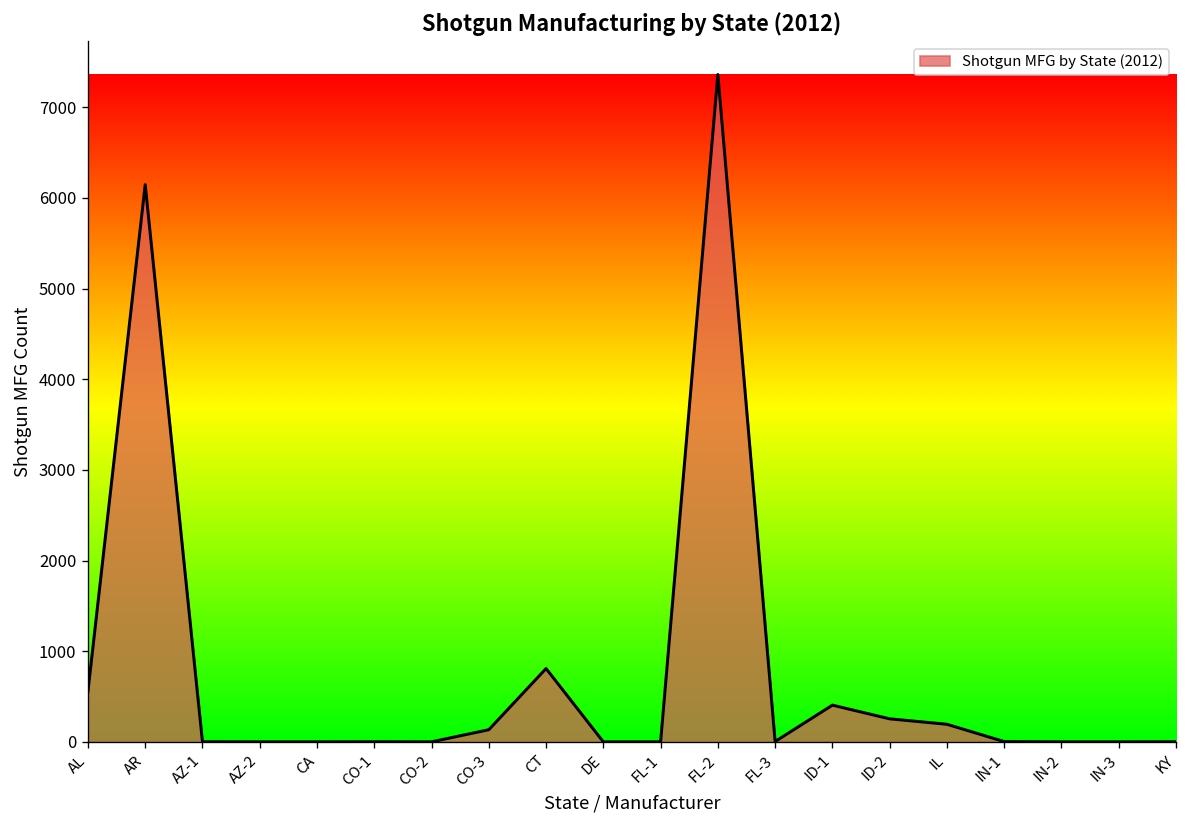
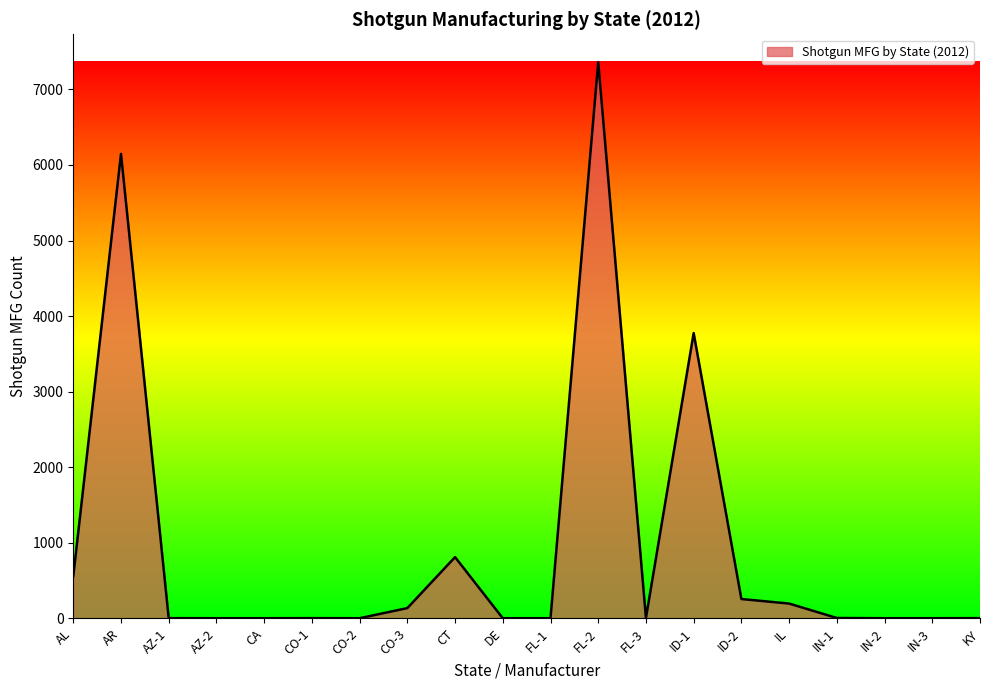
ID-1: 400 -> 3800
